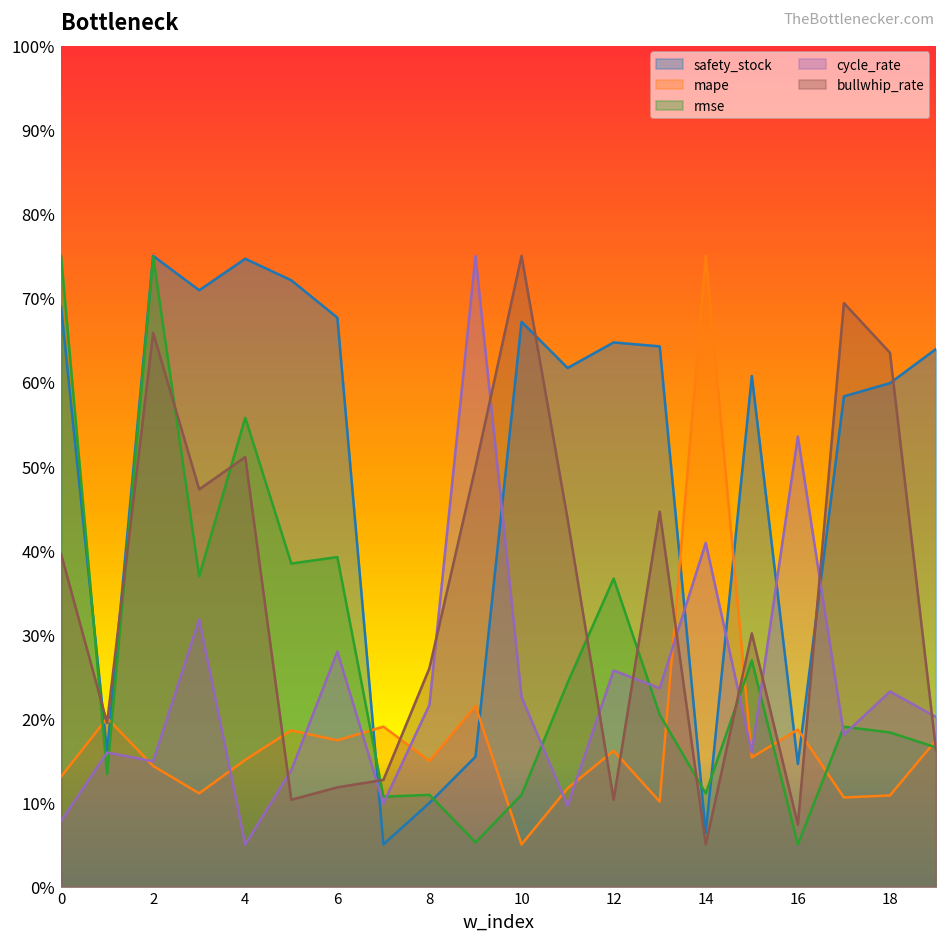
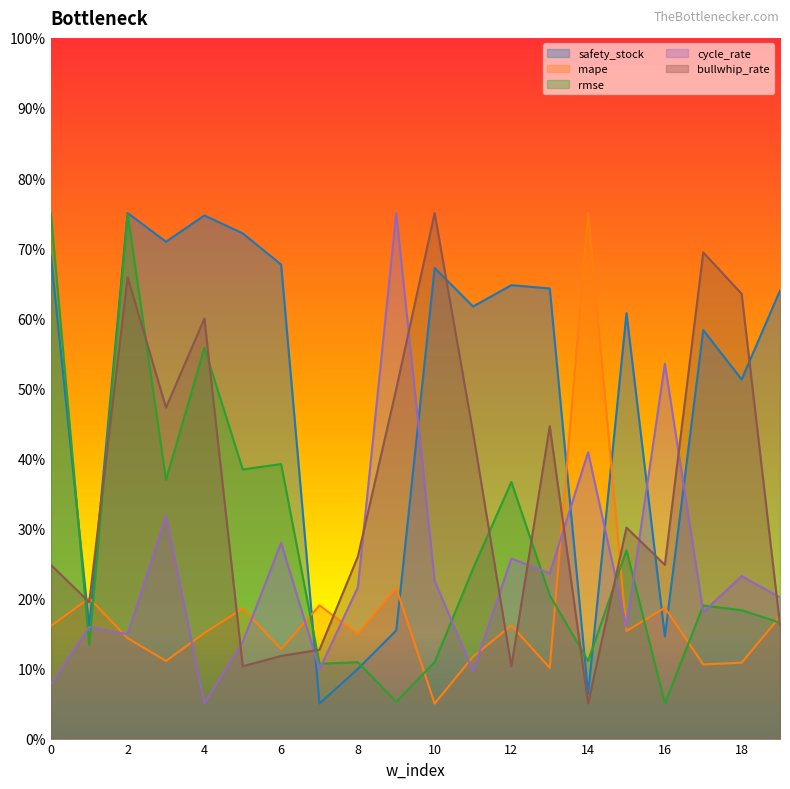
mape, 0: 13% -> 16%
bullwhip_rate, 0: 40% -> 25%
bullwhip_rate, 4: 51% -> 60%
mape, 6: 17% -> 13%
bullwhip_rate, 16: 7% -> 25%
safety_stock, 18: 60% -> 51%
